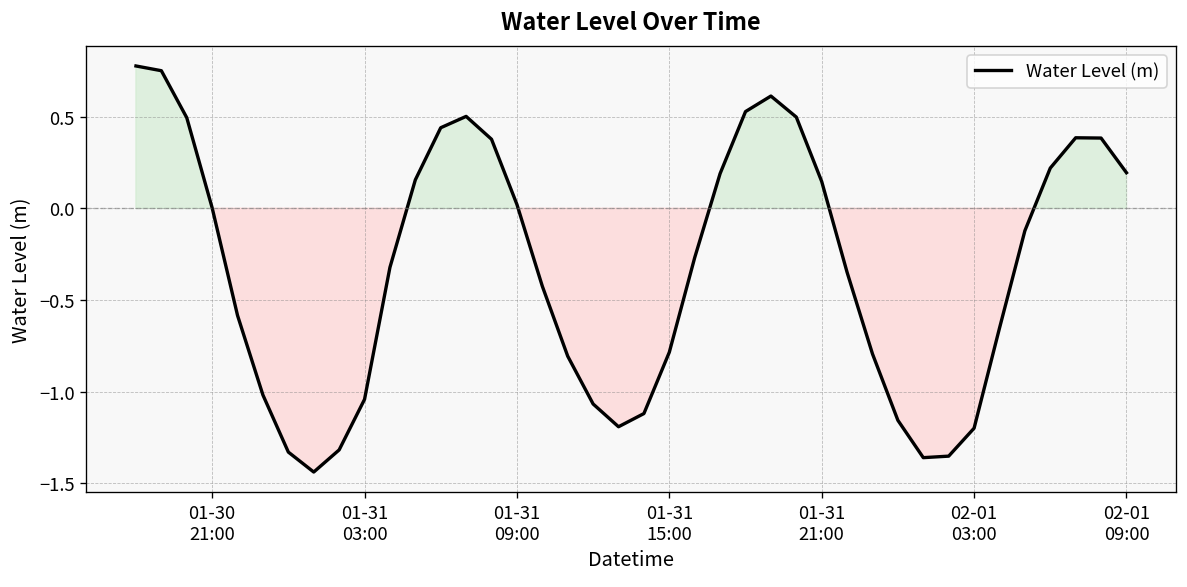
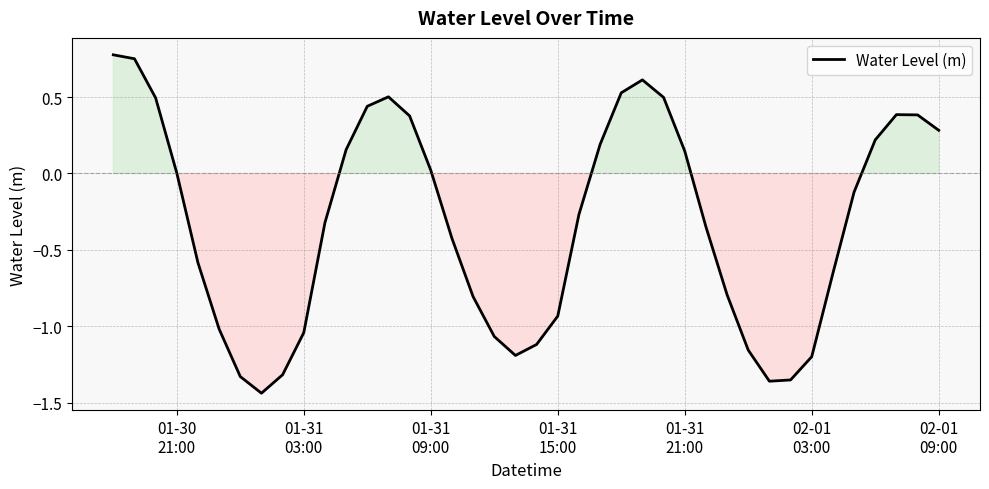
01-31 15:00: -0.78 -> -0.93
02-01 09:00: 0.19 -> 0.28
